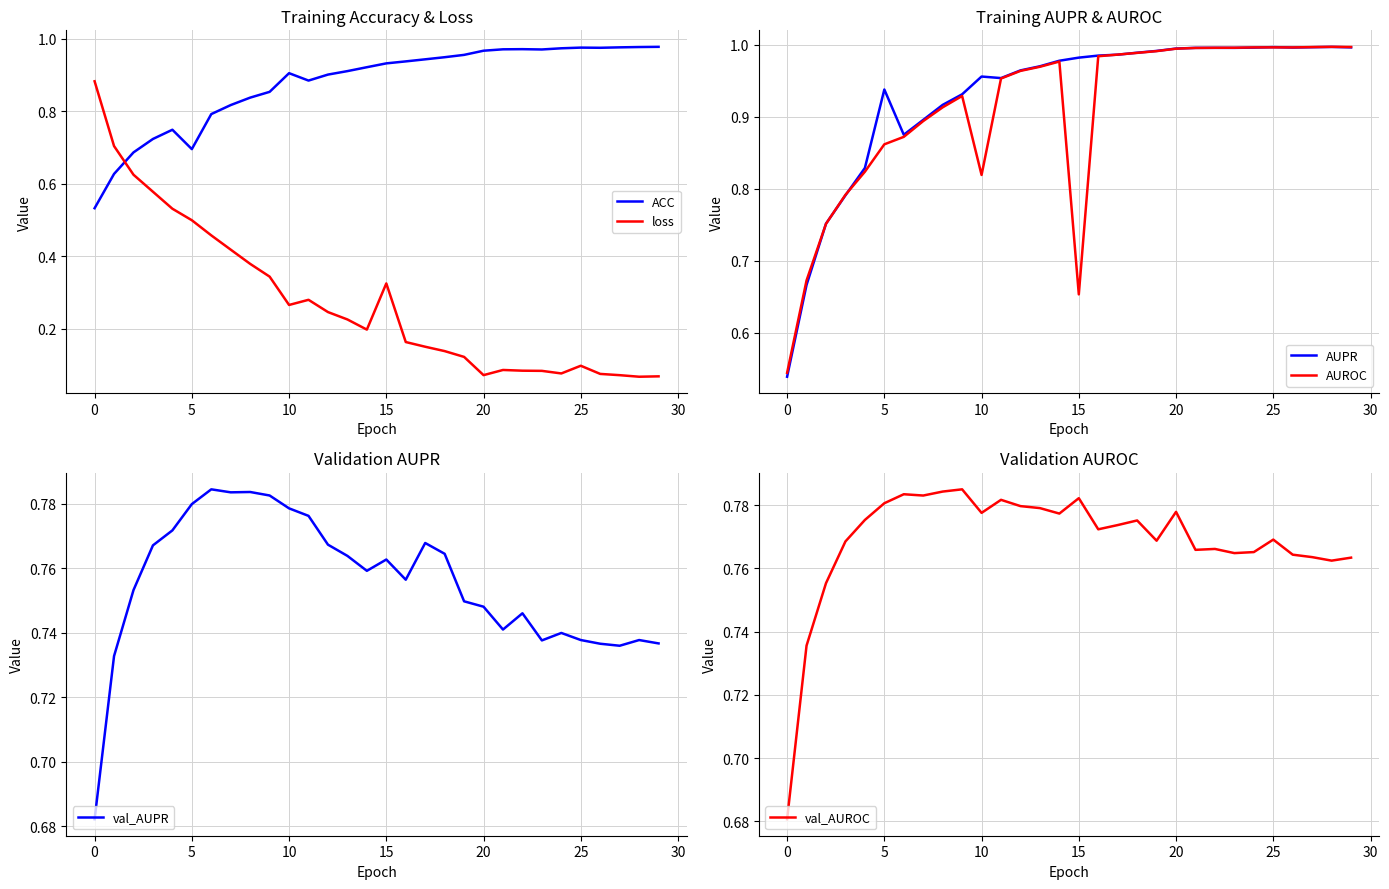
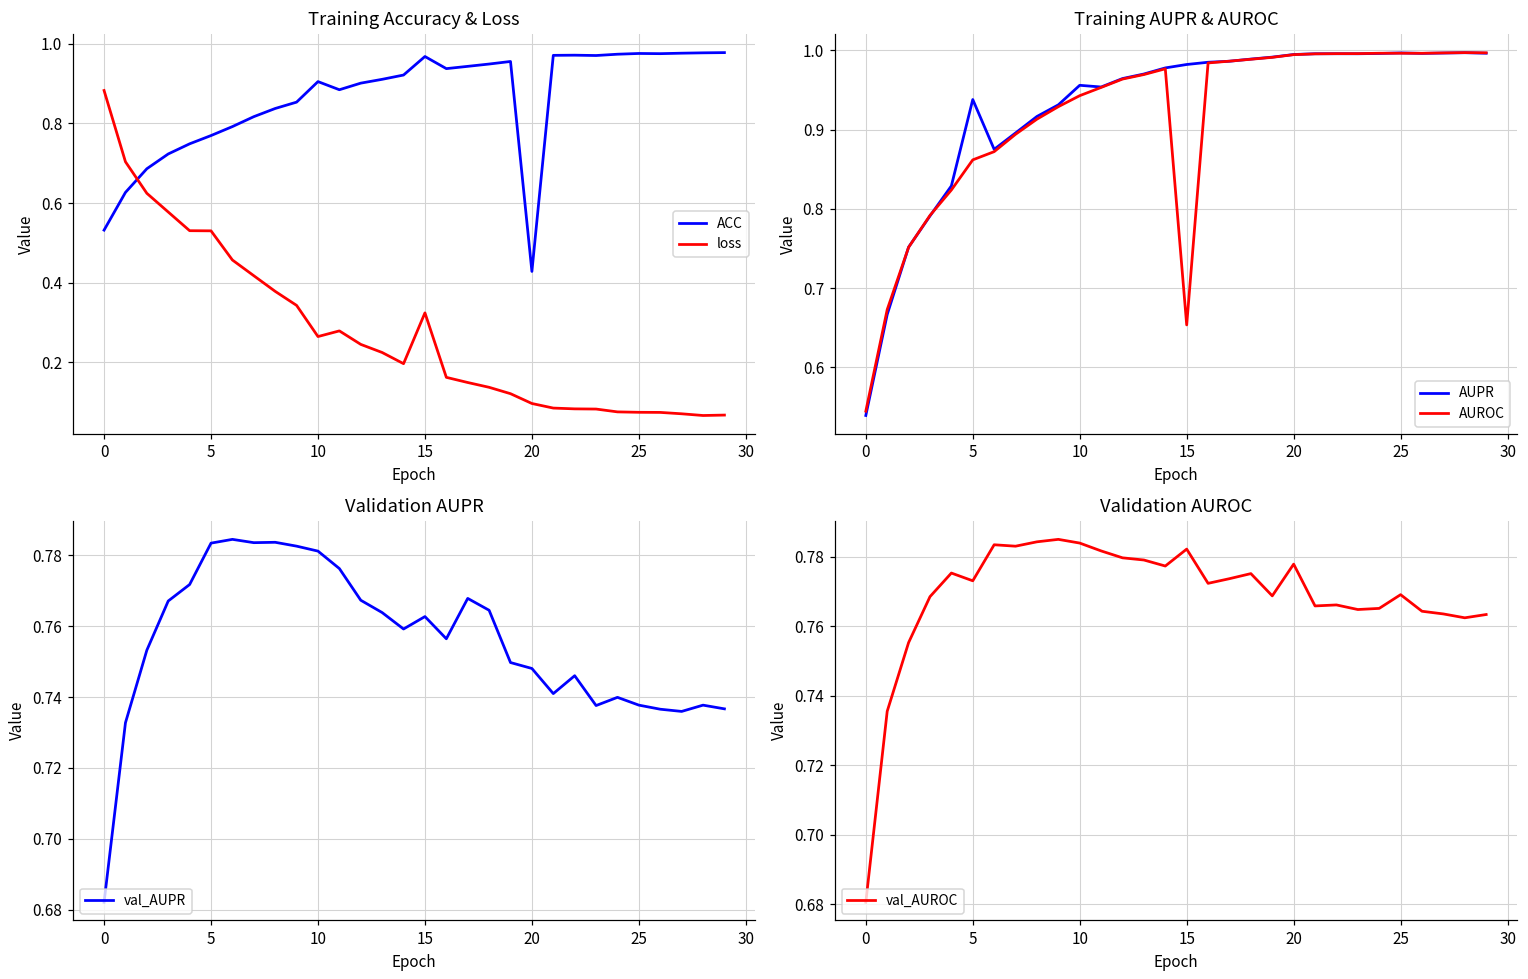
Training Accuracy & Loss, ACC, 5: 0.70 -> 0.77
Training Accuracy & Loss, loss, 5: 0.50 -> 0.53
Training Accuracy & Loss, ACC, 15: 0.93 -> 0.97
Training Accuracy & Loss, ACC, 20: 0.97 -> 0.43
Training Accuracy & Loss, loss, 20: 0.07 -> 0.10
Training Accuracy & Loss, loss, 25: 0.10 -> 0.08
Training AUPR & AUROC, AUROC, 10: 0.82 -> 0.94
Validation AUPR, 5: 0.780 -> 0.783
Validation AUPR, 10: 0.779 -> 0.781
Validation AUROC, 5: 0.781 -> 0.773
Validation AUROC, 10: 0.778 -> 0.784
